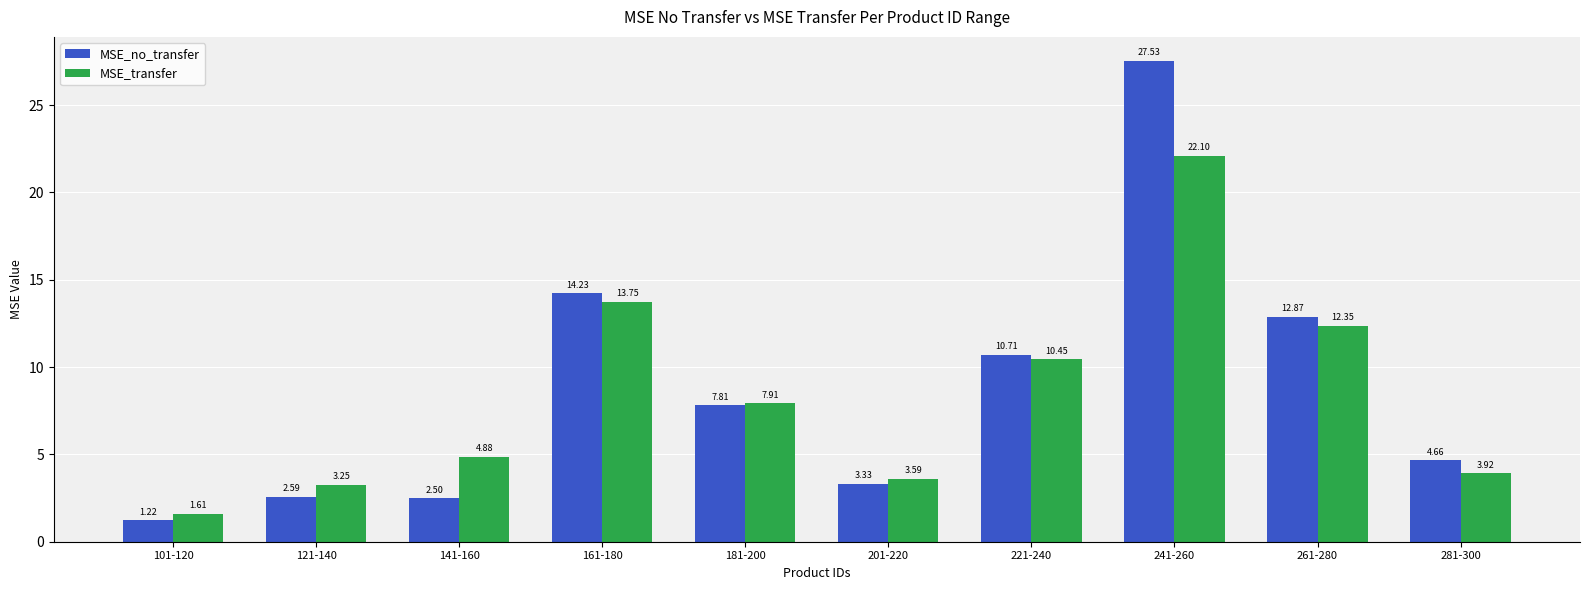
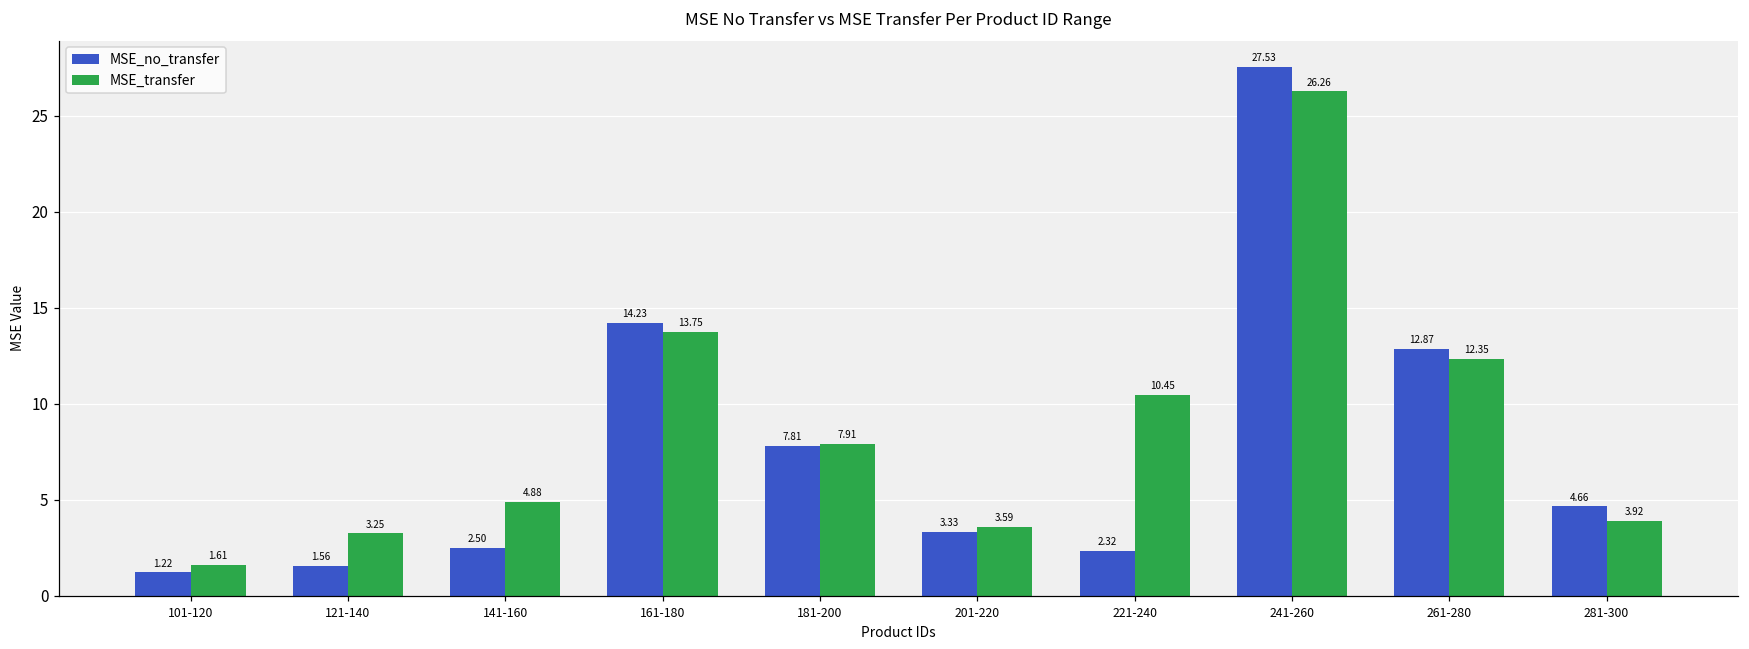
MSE_no_transfer, 121-140: 2.59 -> 1.56
MSE_no_transfer, 221-240: 10.71 -> 2.32
MSE_transfer, 241-260: 22.10 -> 26.26
